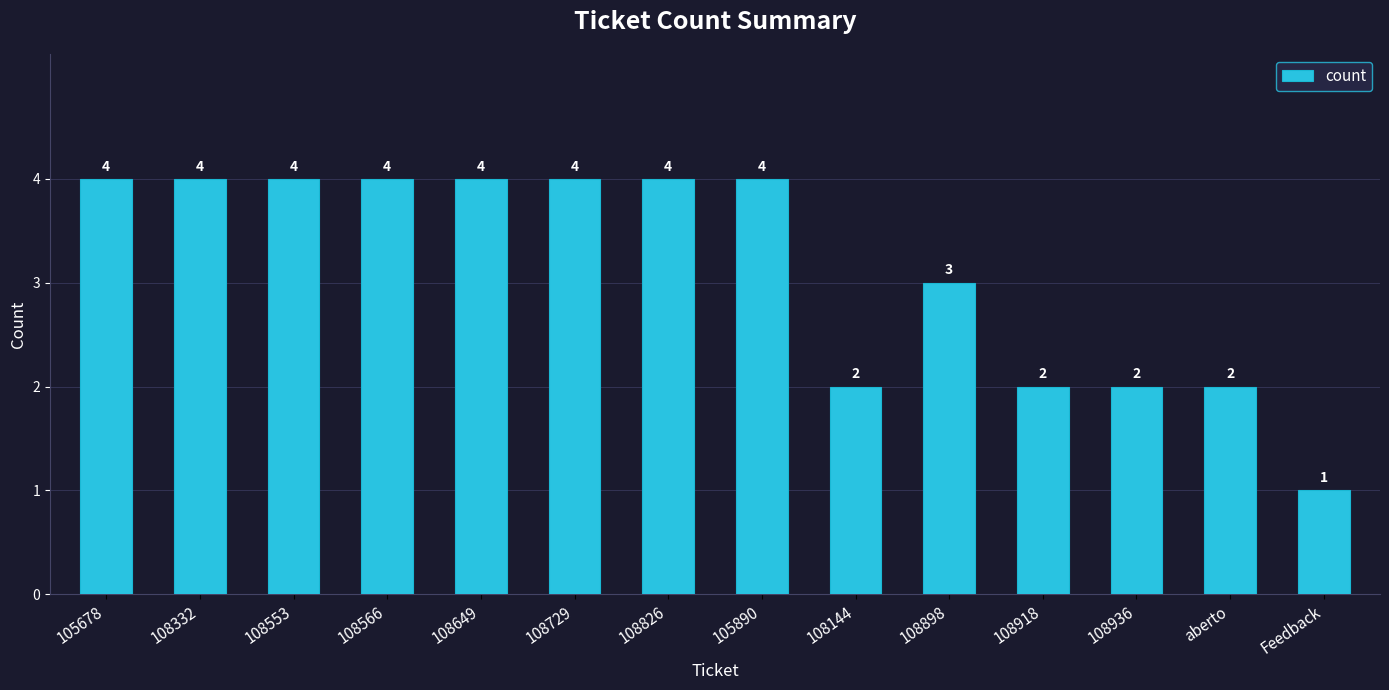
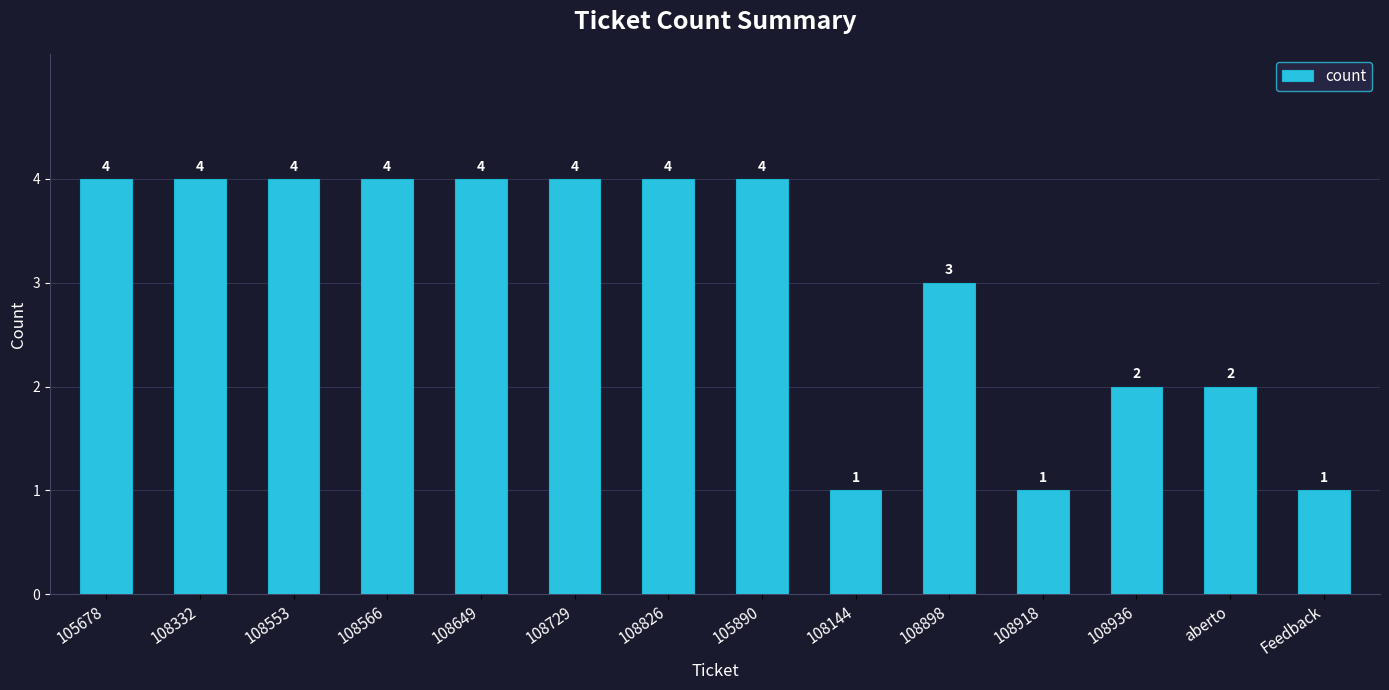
108144: 2 -> 1
108918: 2 -> 1
